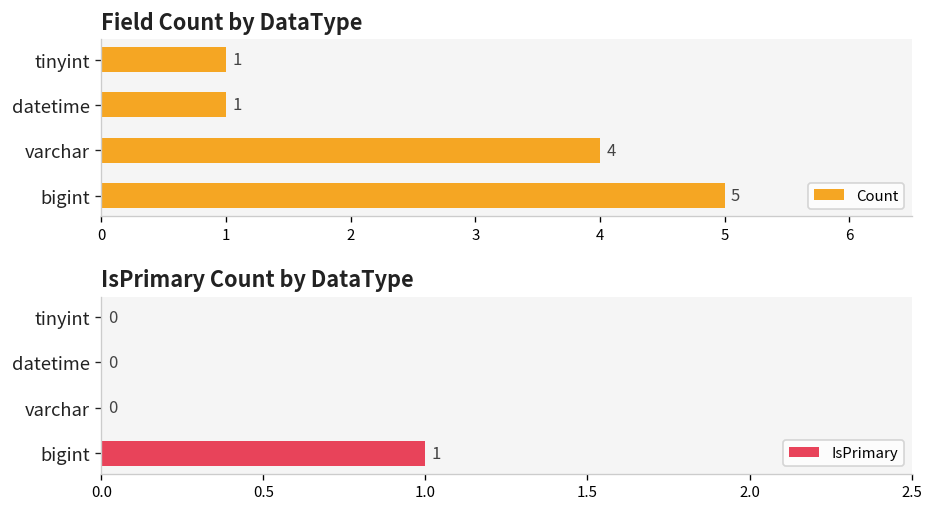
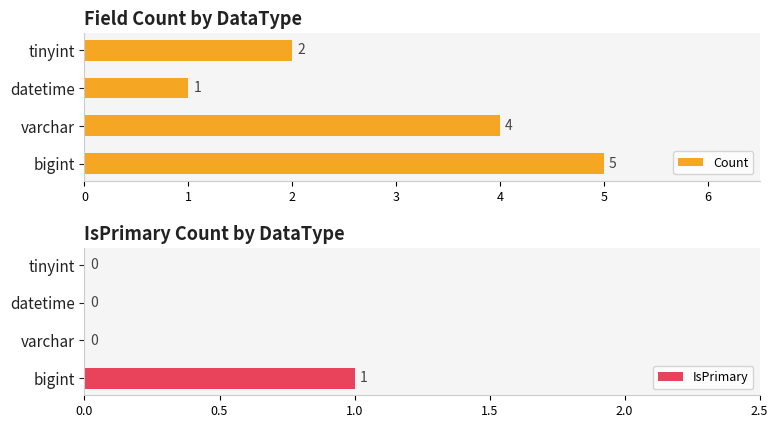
Field Count by DataType, tinyint: 1 -> 2
